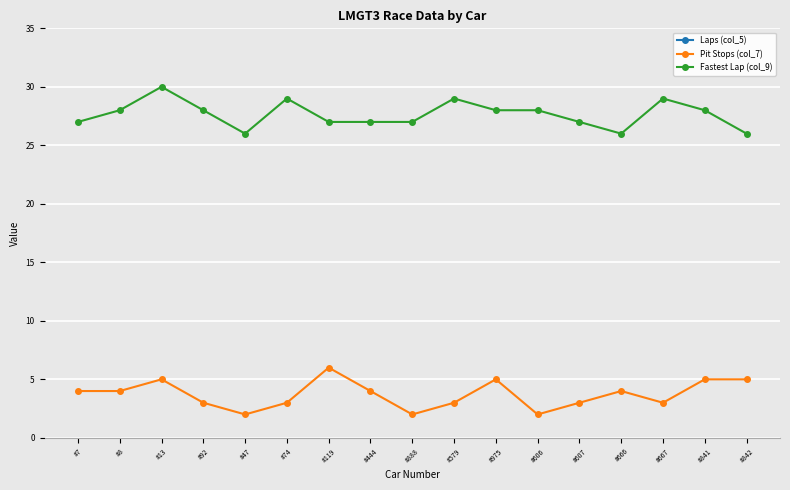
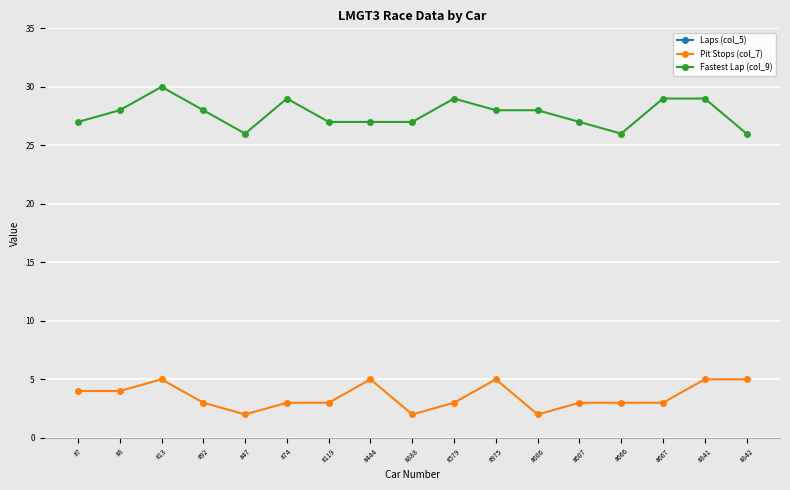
Pit Stops (col_7), #119: 6 -> 3
Pit Stops (col_7), #444: 4 -> 5
Pit Stops (col_7), #666: 4 -> 3
Fastest Lap (col_9), #841: 28 -> 29
